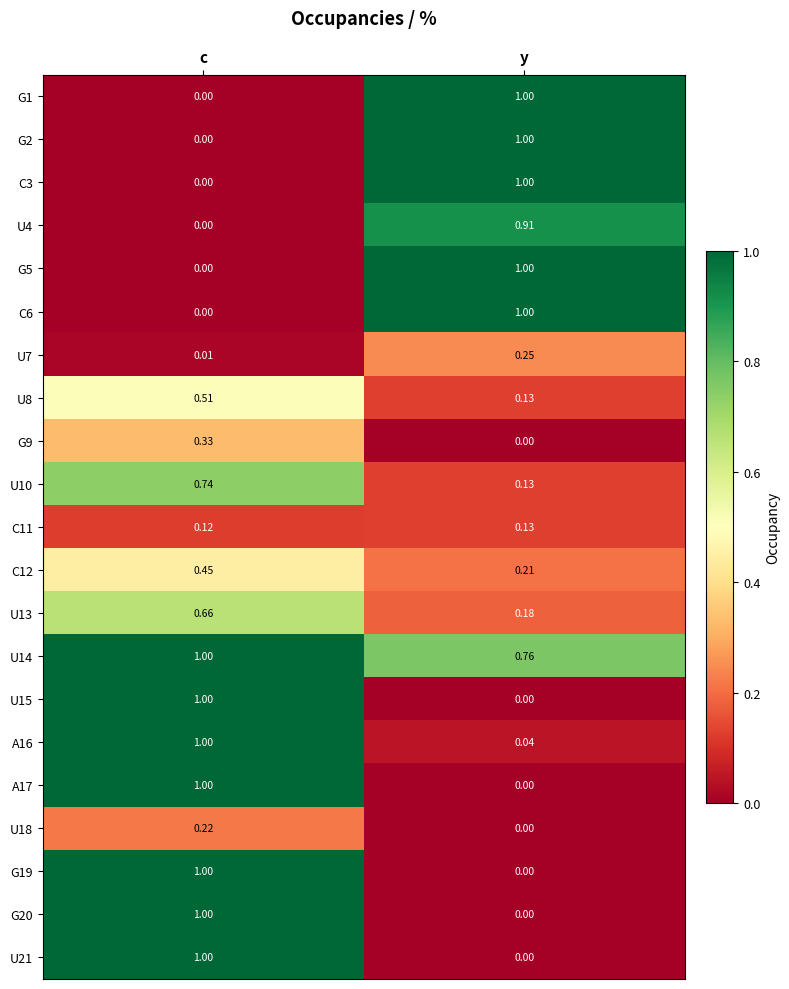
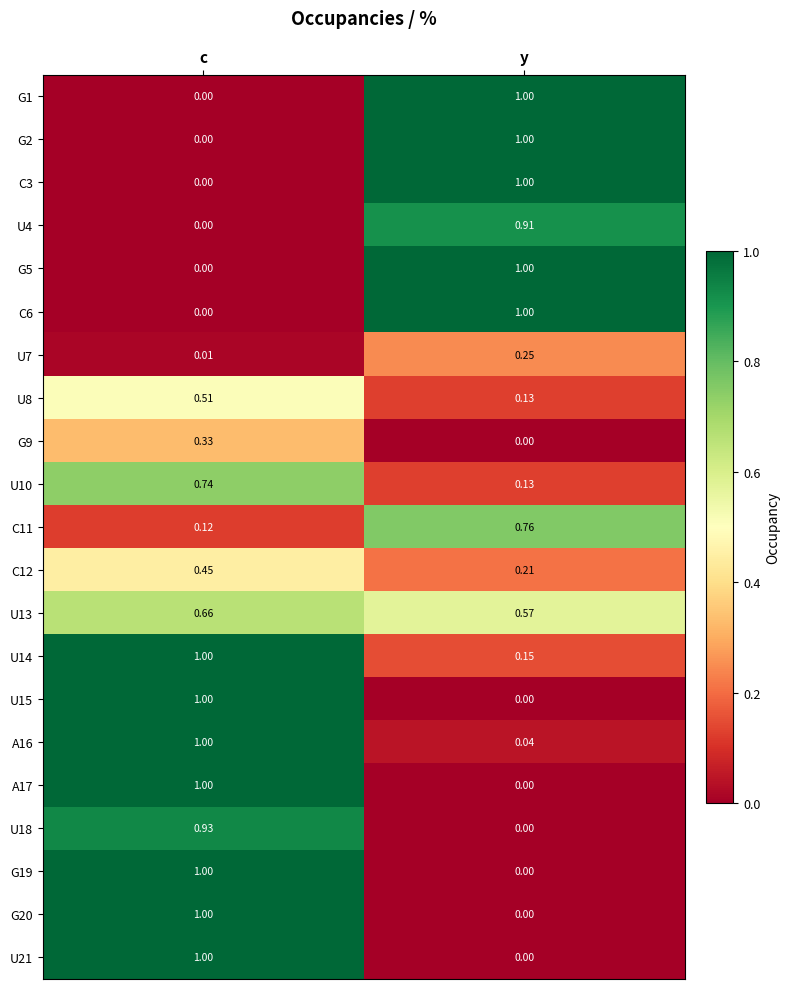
C11, y: 0.13 -> 0.76
U13, y: 0.18 -> 0.57
U14, y: 0.76 -> 0.15
U18, c: 0.22 -> 0.93
